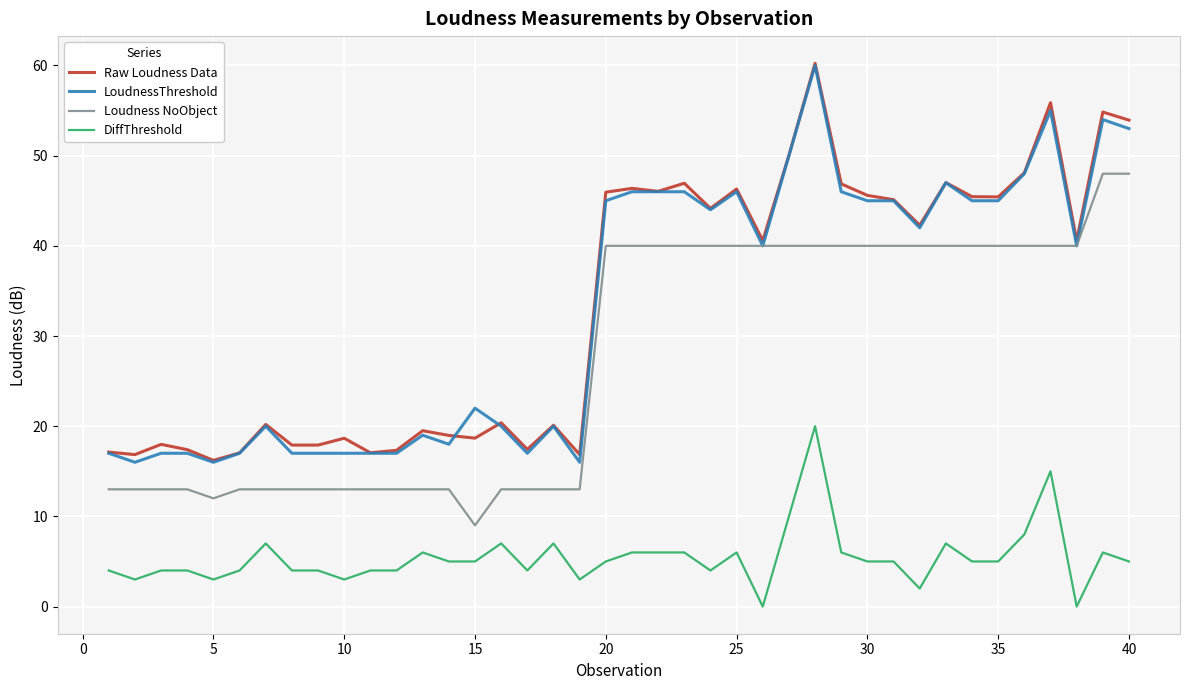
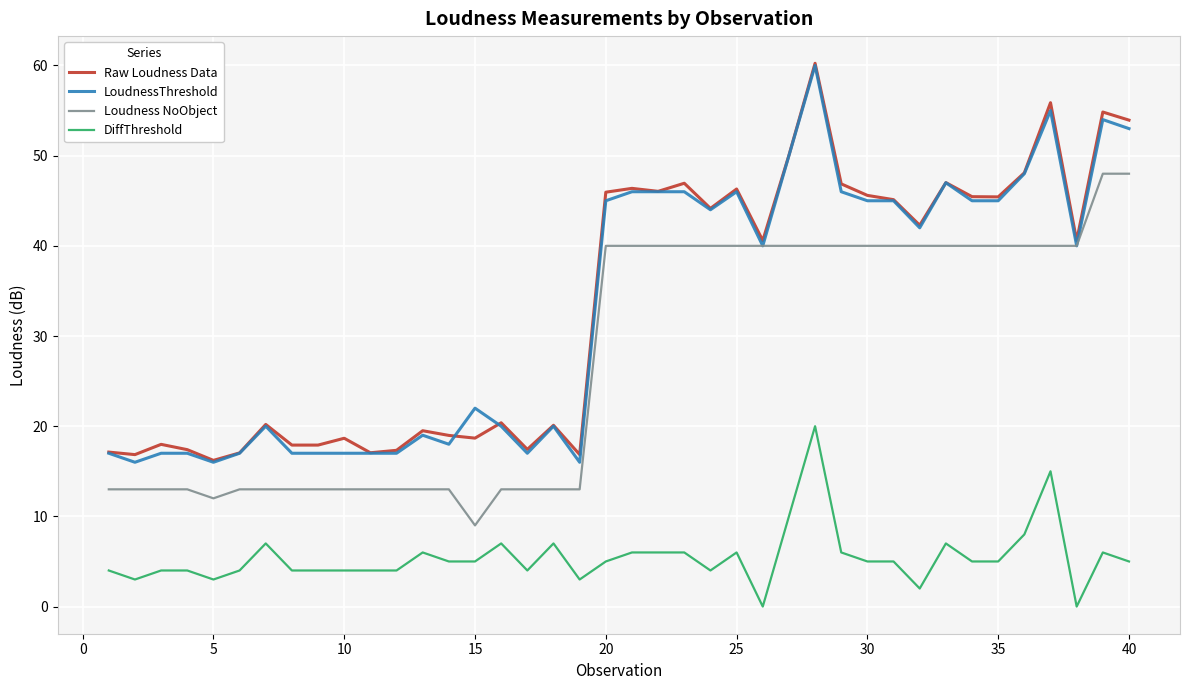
DiffThreshold, 10: 3 -> 4
